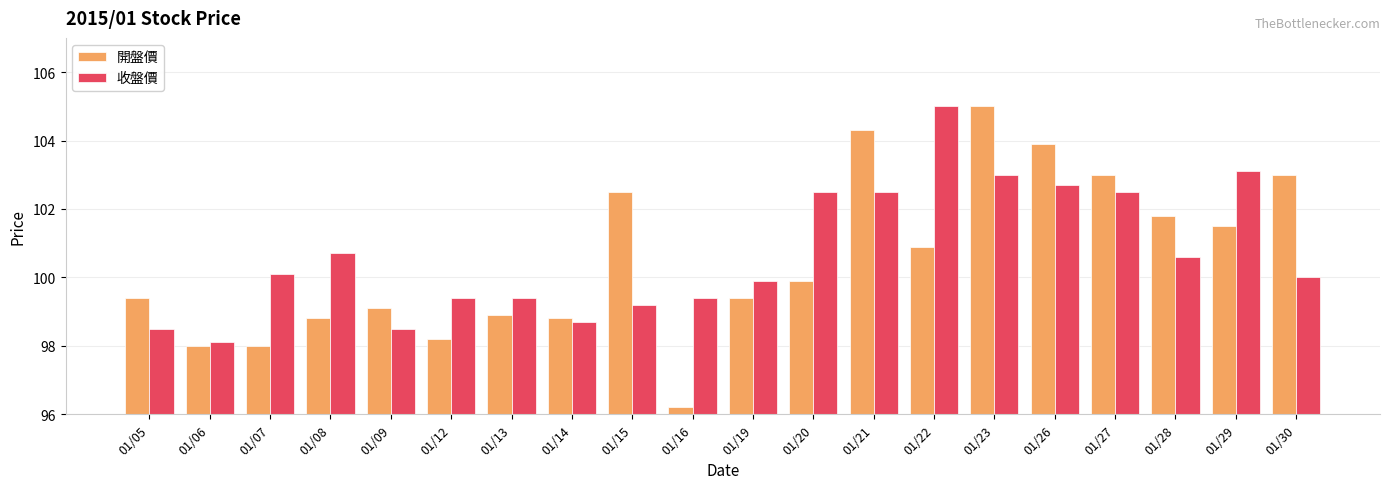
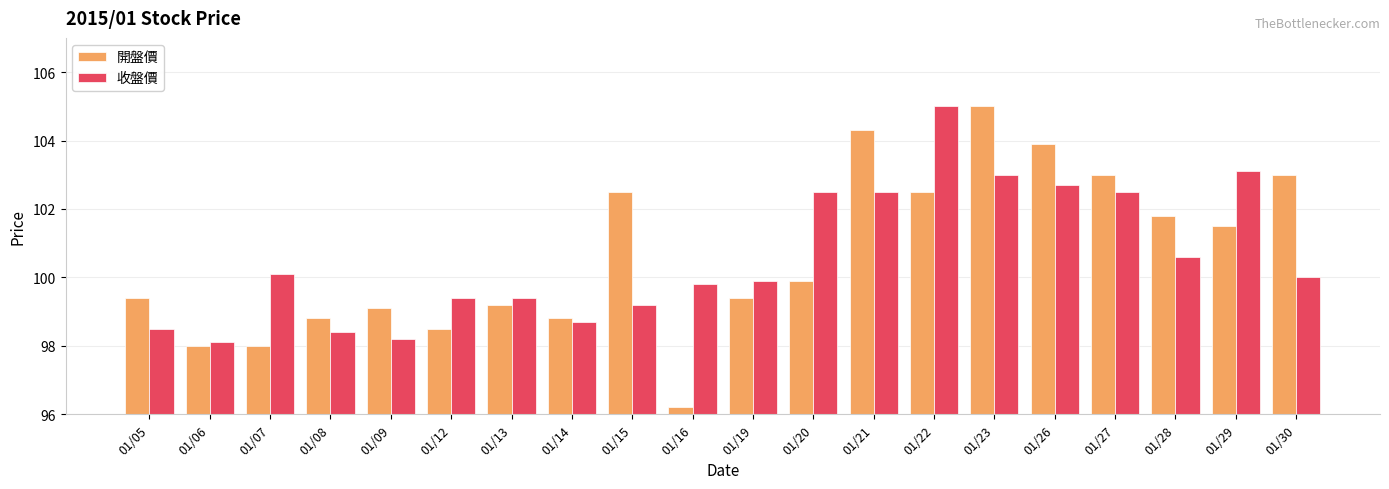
收盤價, 01/08: 100.7 -> 98.4
收盤價, 01/09: 98.5 -> 98.2
開盤價, 01/12: 98.2 -> 98.5
開盤價, 01/13: 98.9 -> 99.2
收盤價, 01/16: 99.4 -> 99.8
開盤價, 01/22: 100.9 -> 102.5
